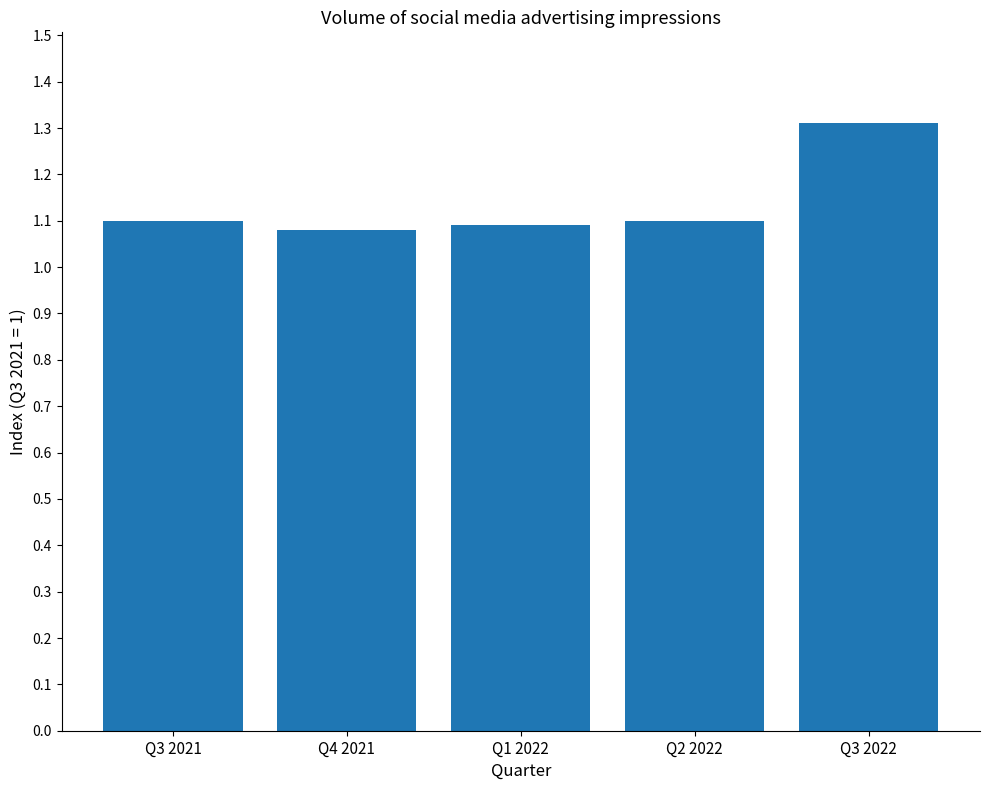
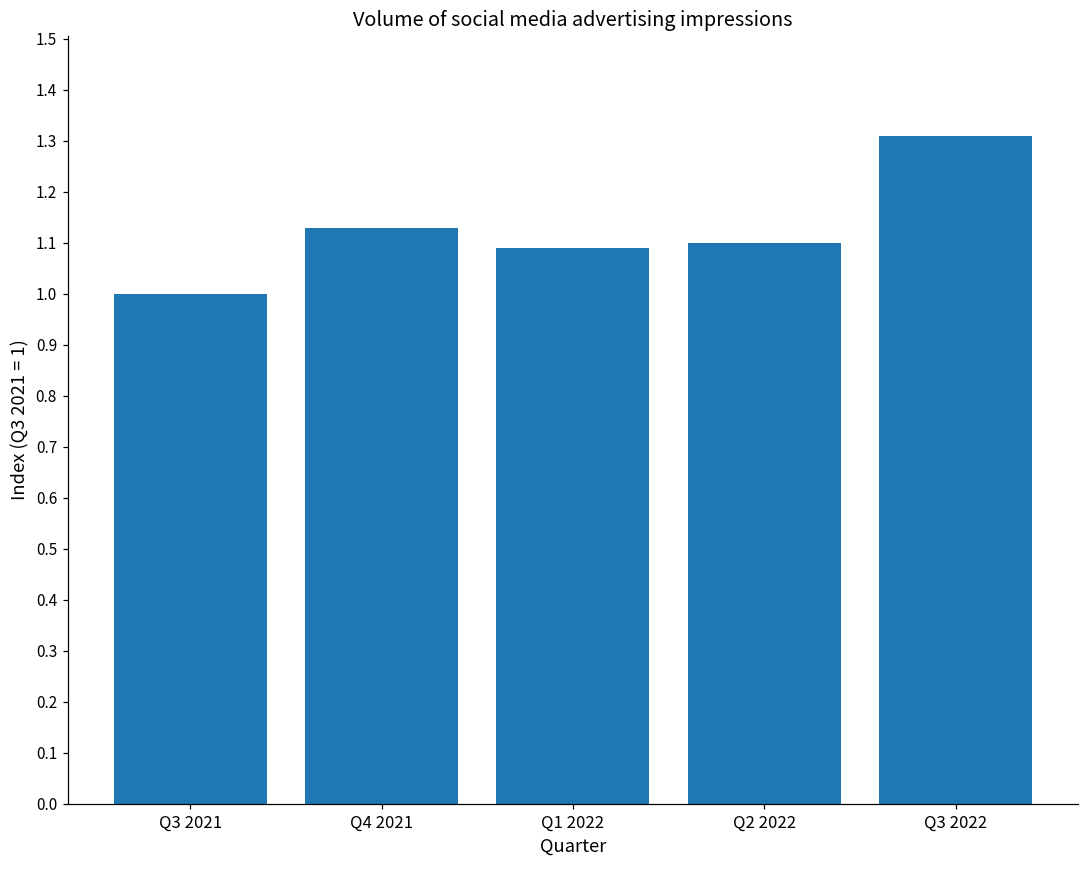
Q3 2021: 1.1 -> 1.0
Q4 2021: 1.08 -> 1.13
